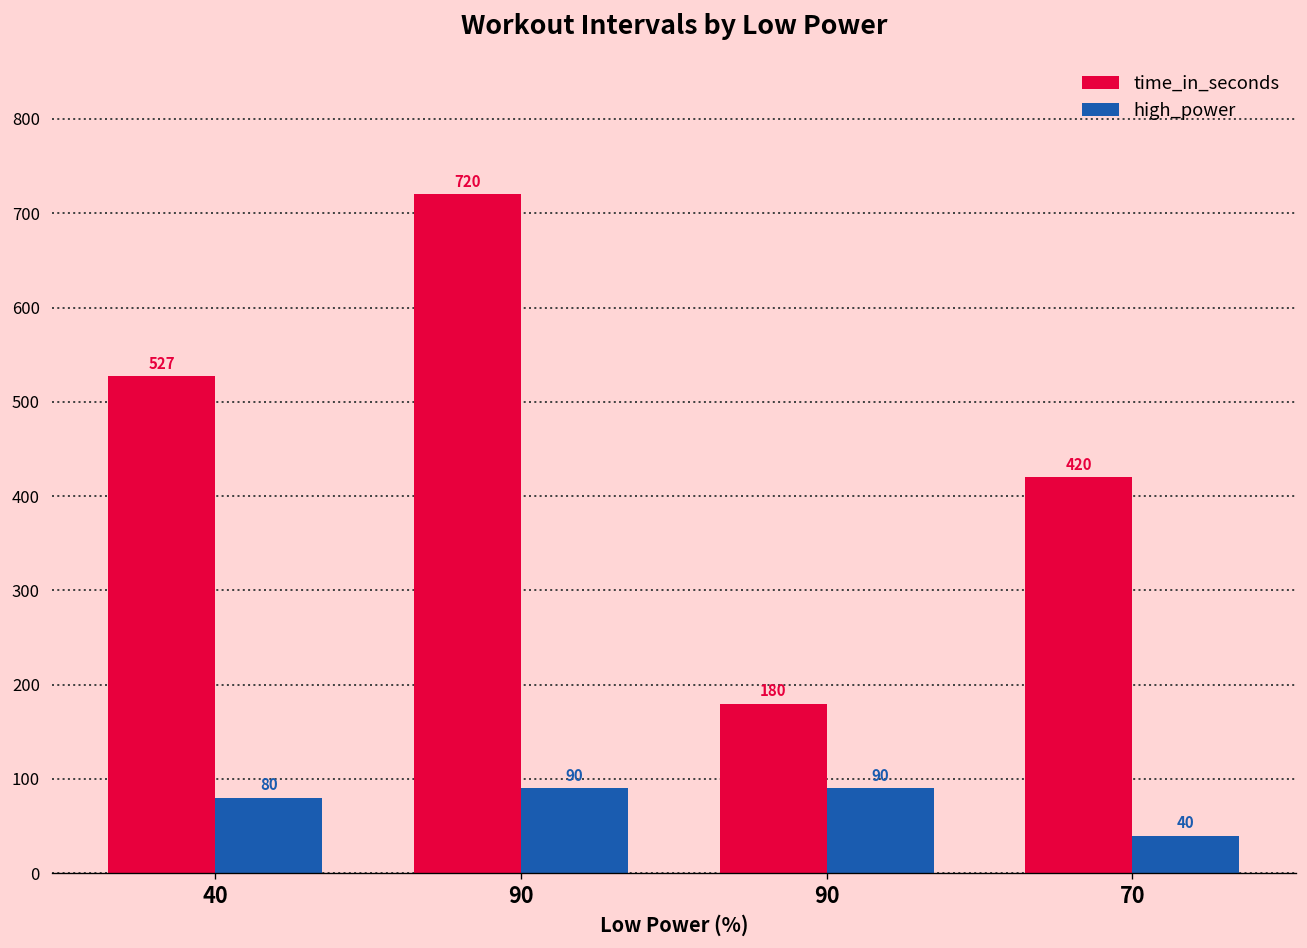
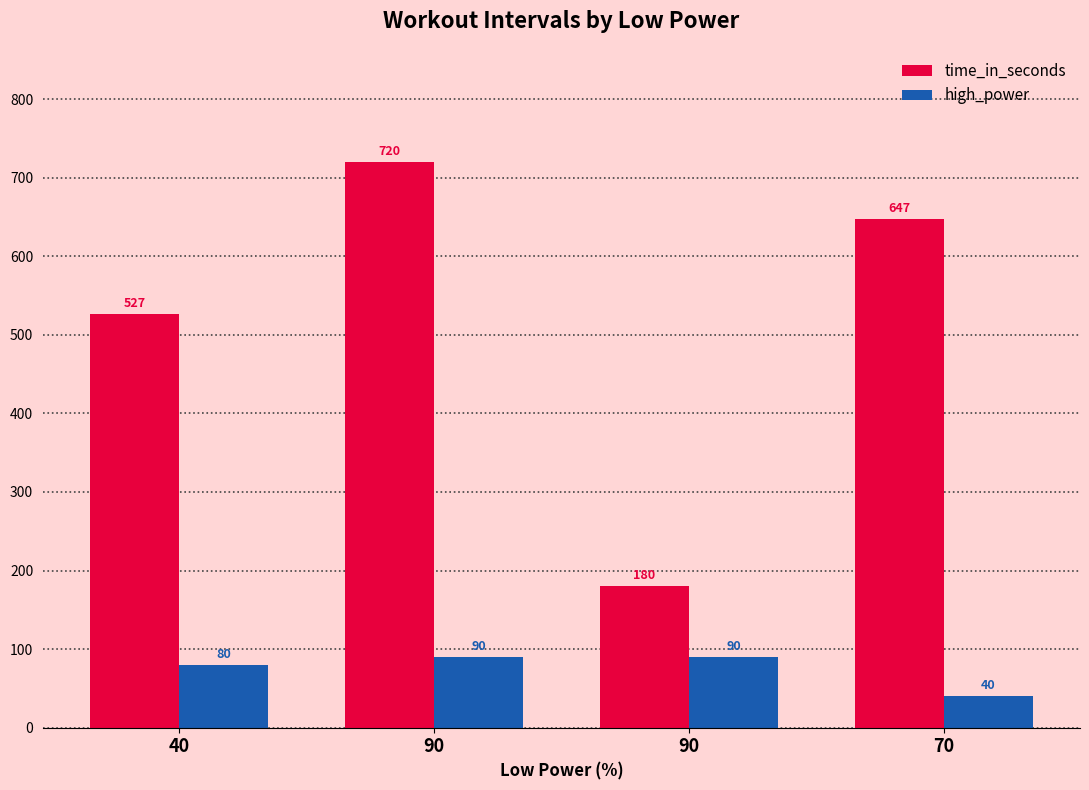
time_in_seconds, 70: 420 -> 647
